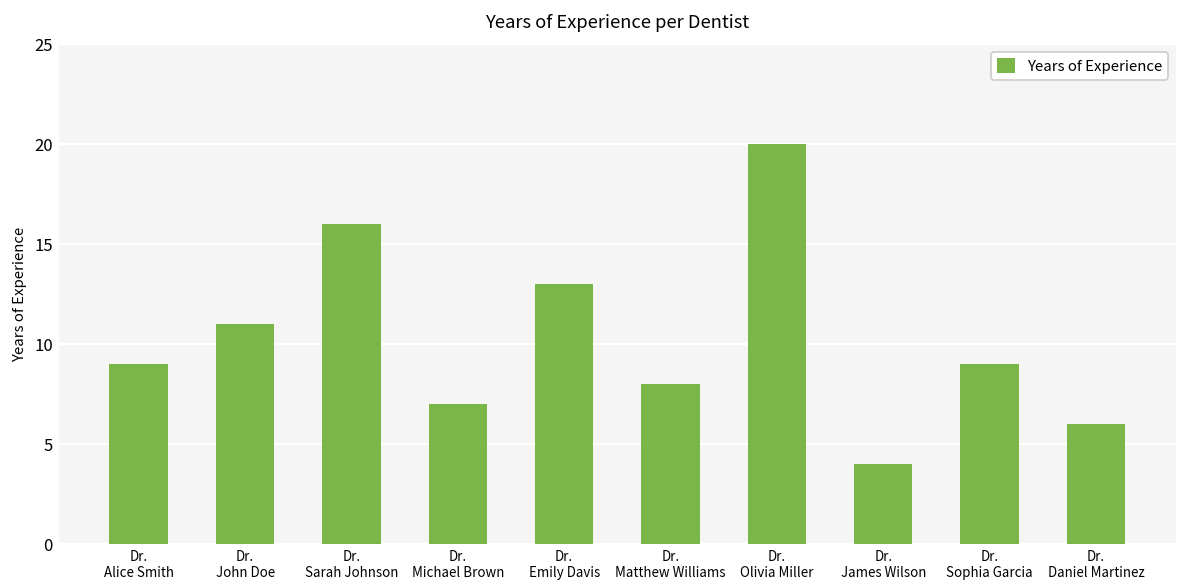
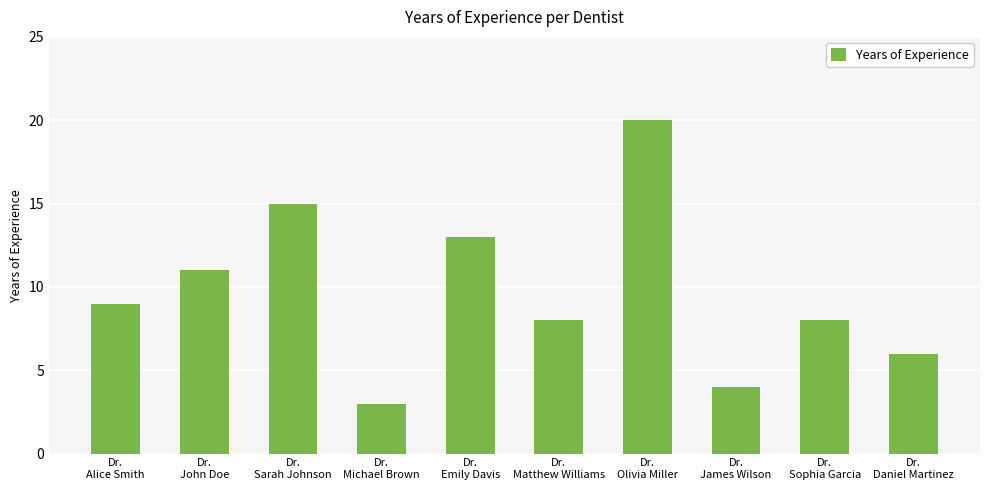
Dr. Sarah Johnson: 16 -> 15
Dr. Michael Brown: 7 -> 3
Dr. Sophia Garcia: 9 -> 8
